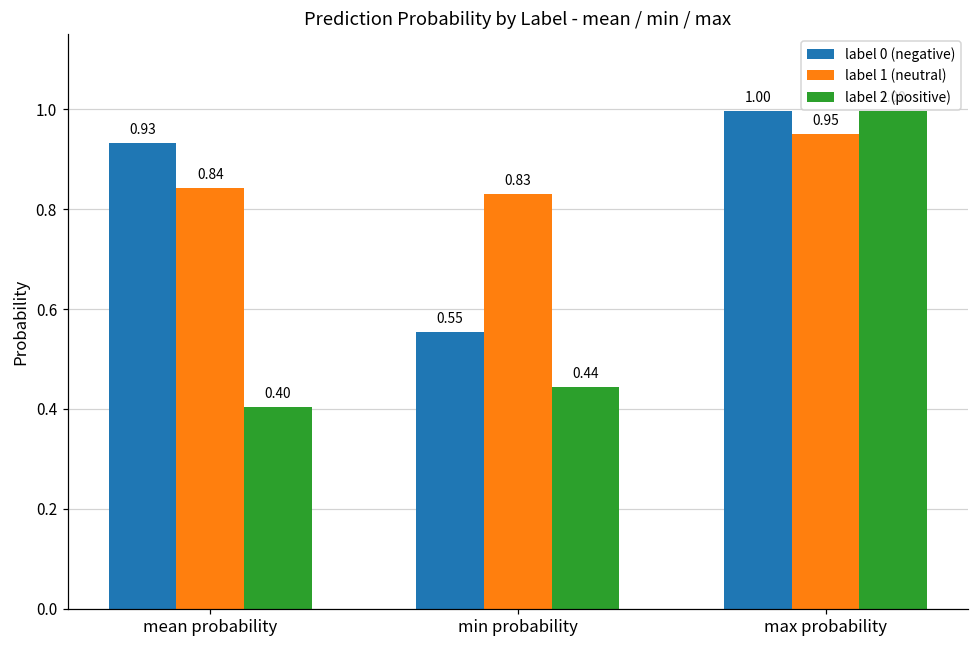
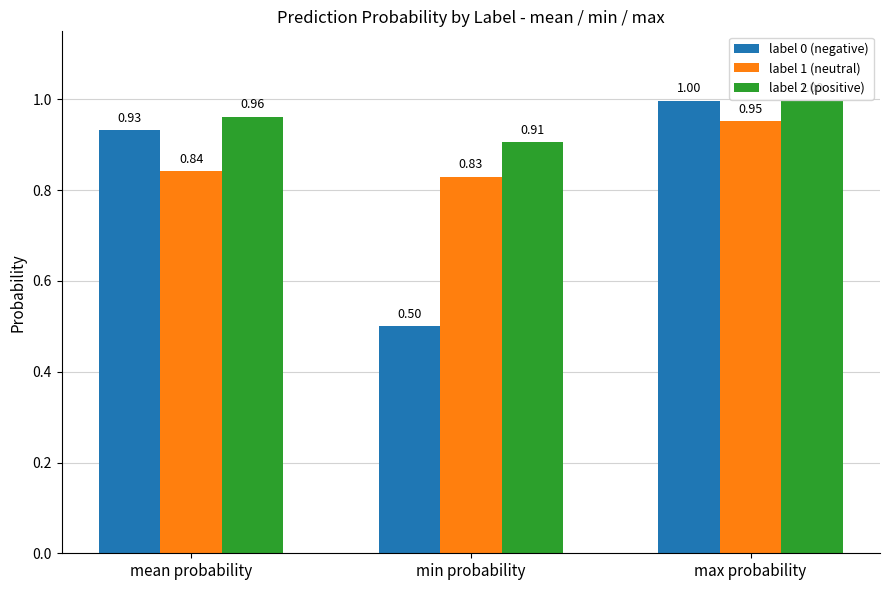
label 2 (positive), mean probability: 0.40 -> 0.96
label 0 (negative), min probability: 0.55 -> 0.50
label 2 (positive), min probability: 0.44 -> 0.91
